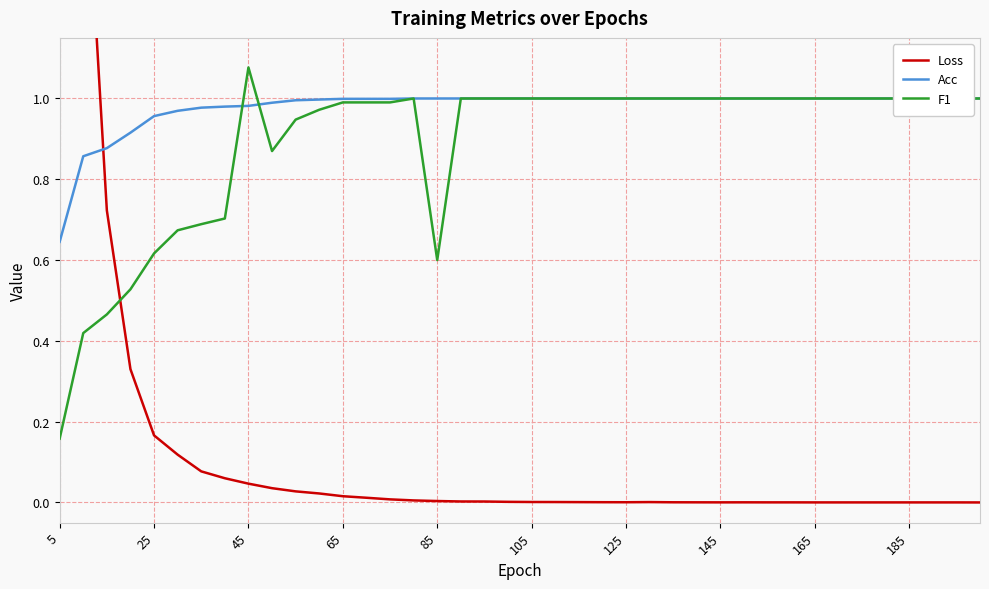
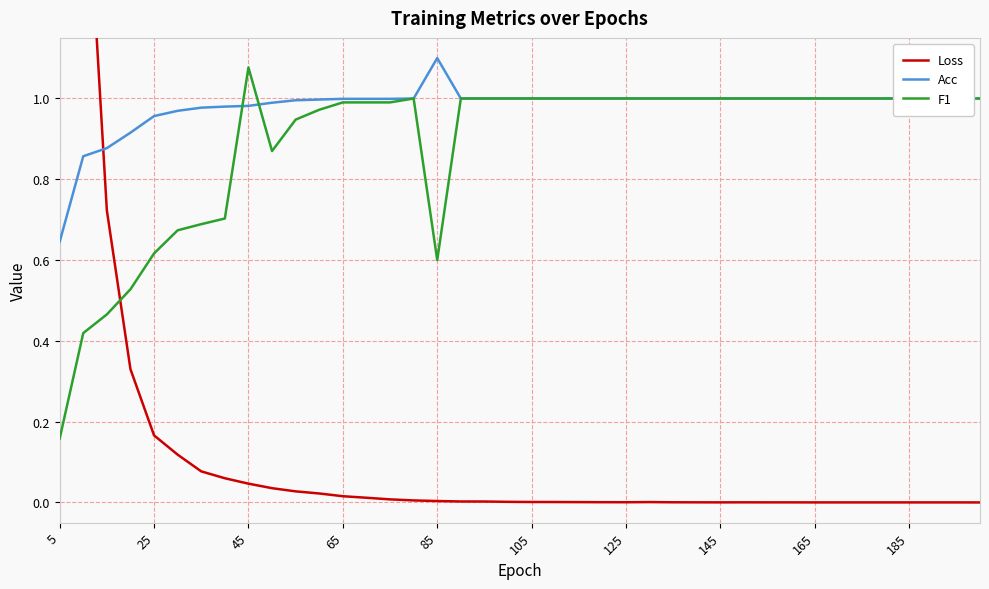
Acc, 85: 1.0 -> 1.1
